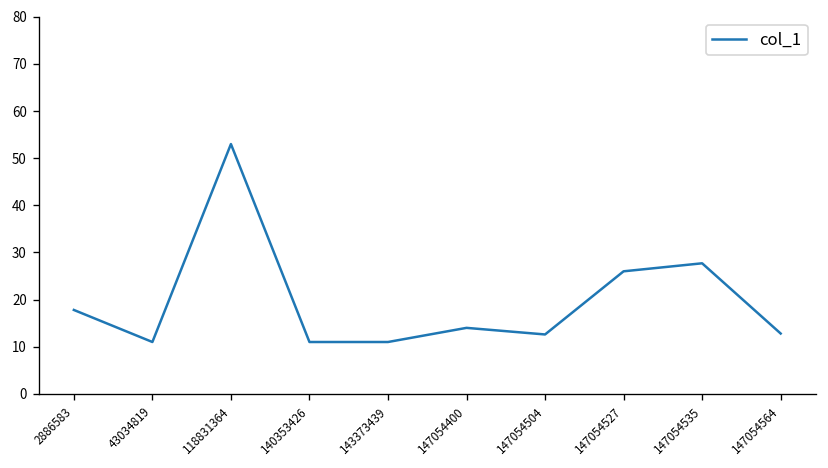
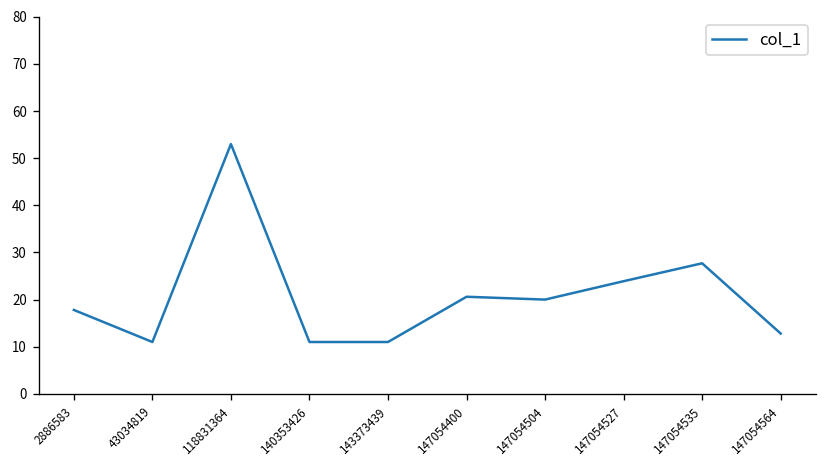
147054400: 14 -> 21
147054504: 13 -> 20
147054527: 26 -> 24
